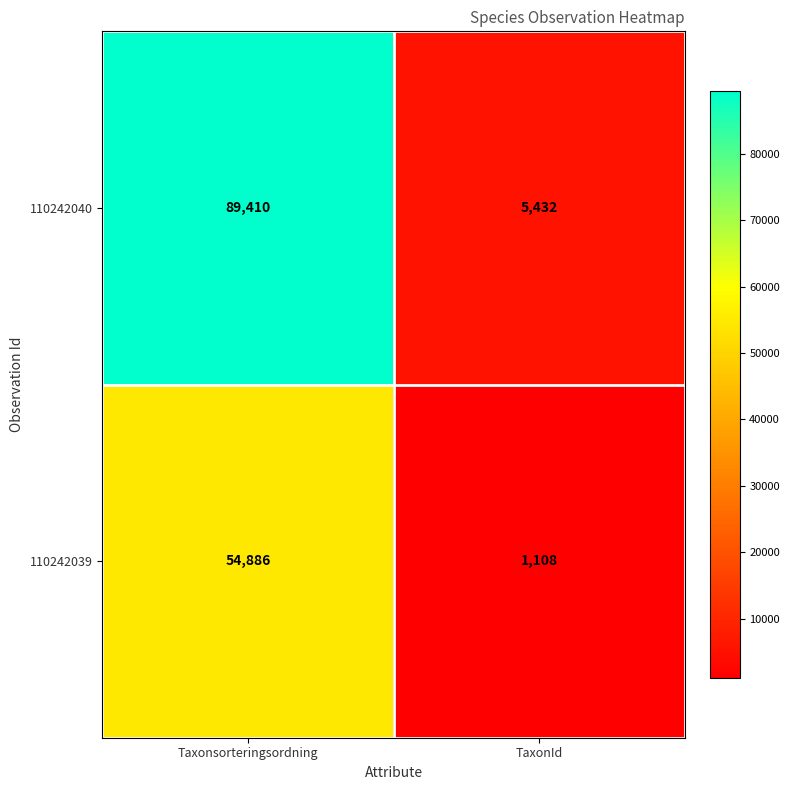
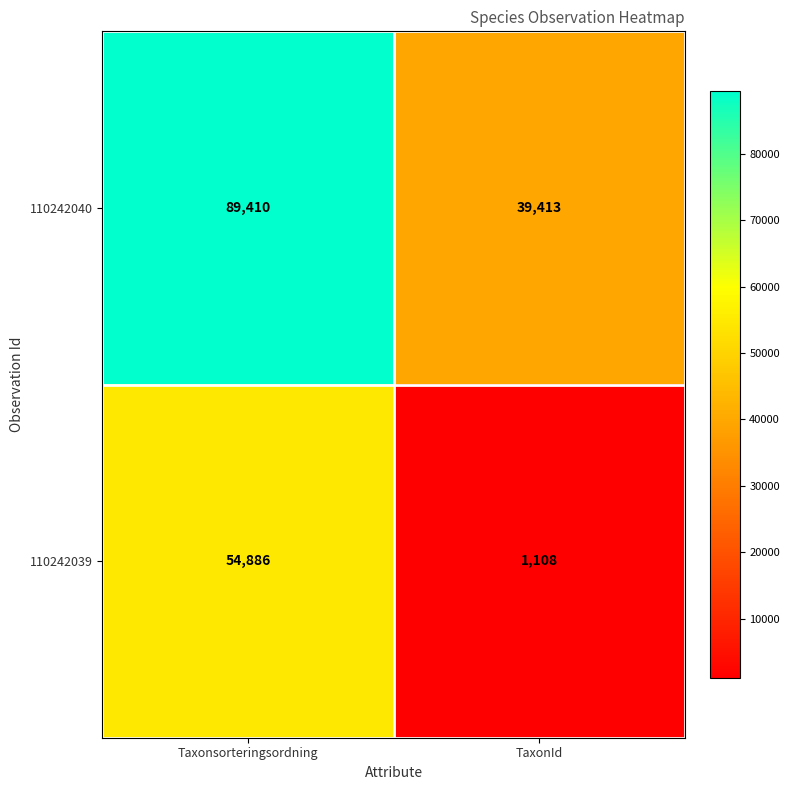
110242040, TaxonId: 5,432 -> 39,413
